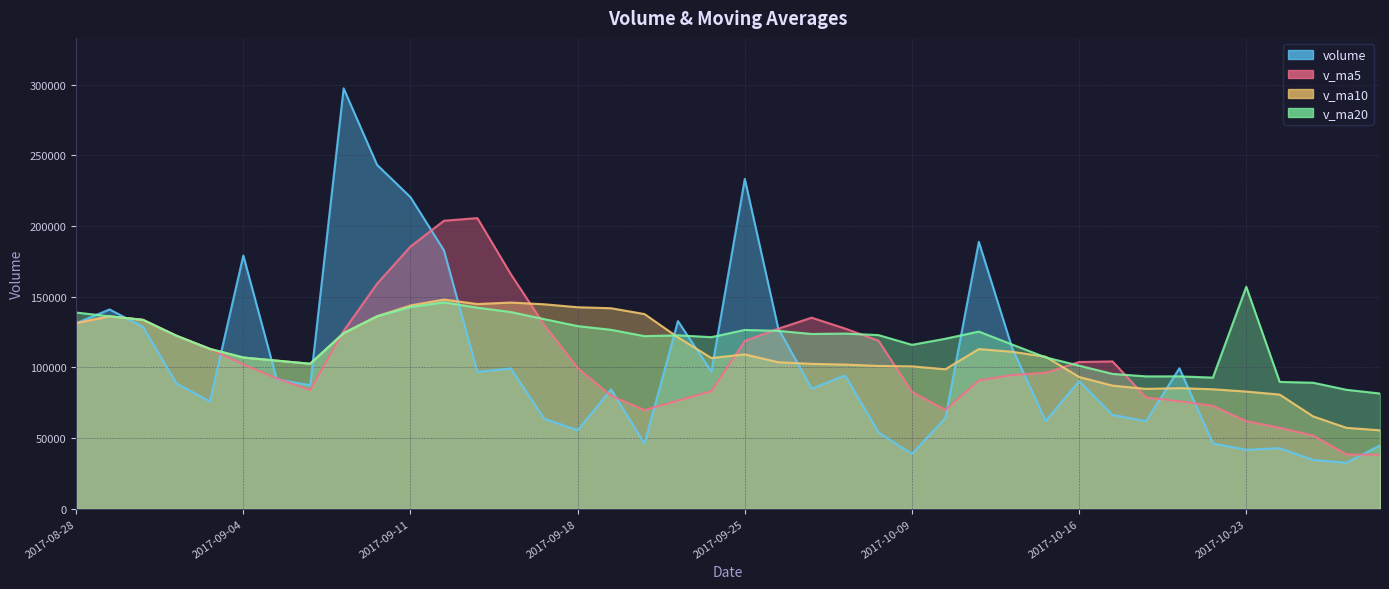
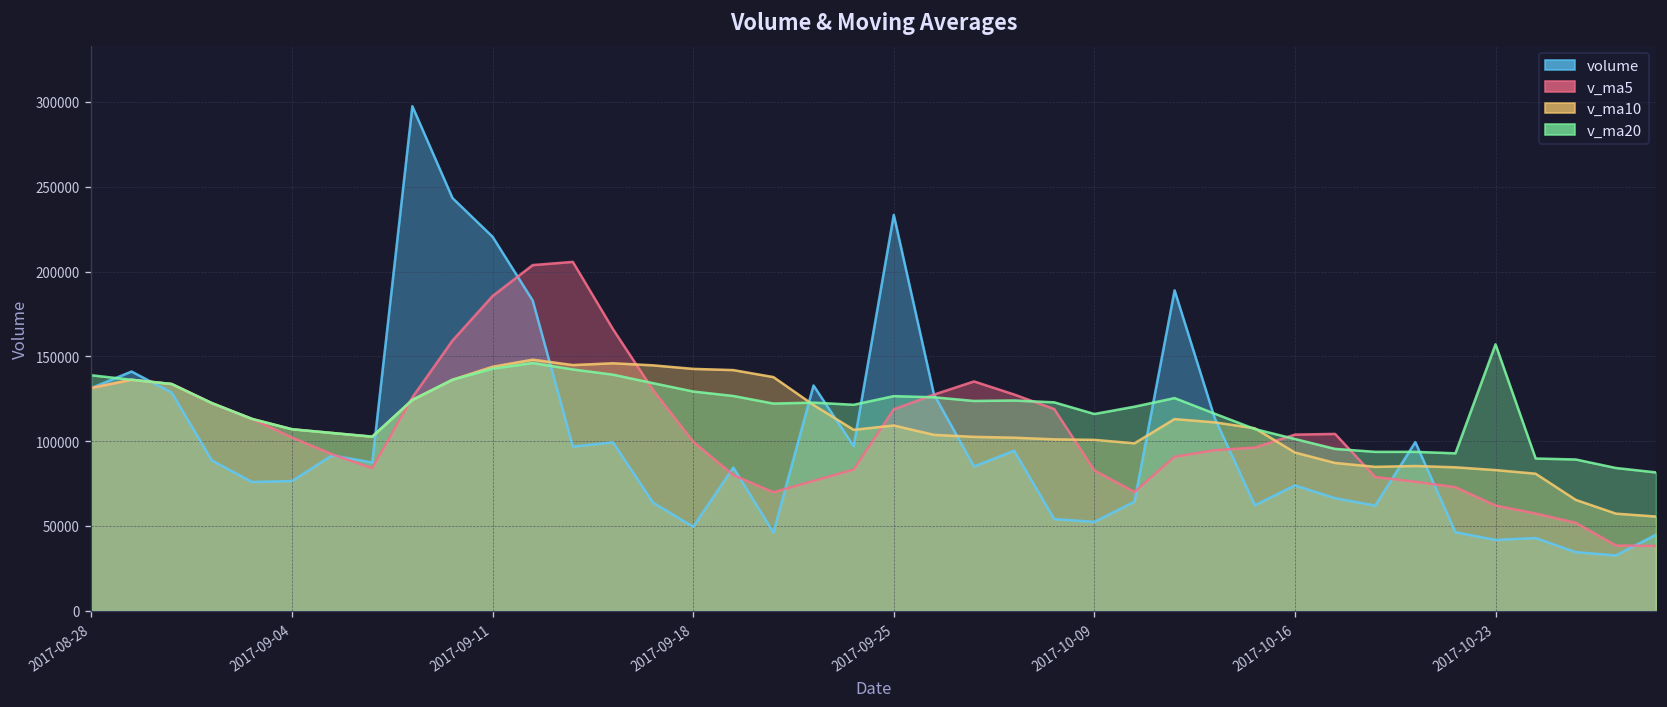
volume, 2017-09-04: 179000 -> 76000
volume, 2017-09-18: 56000 -> 49000
volume, 2017-10-09: 39000 -> 52000
volume, 2017-10-16: 90000 -> 74000
